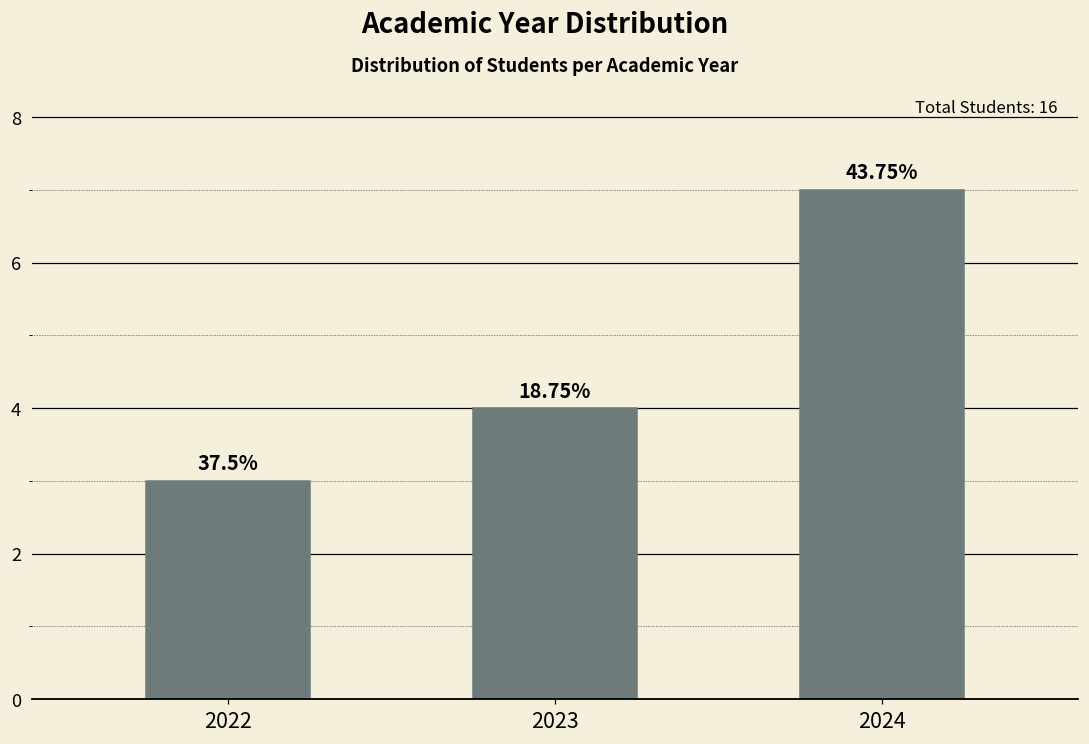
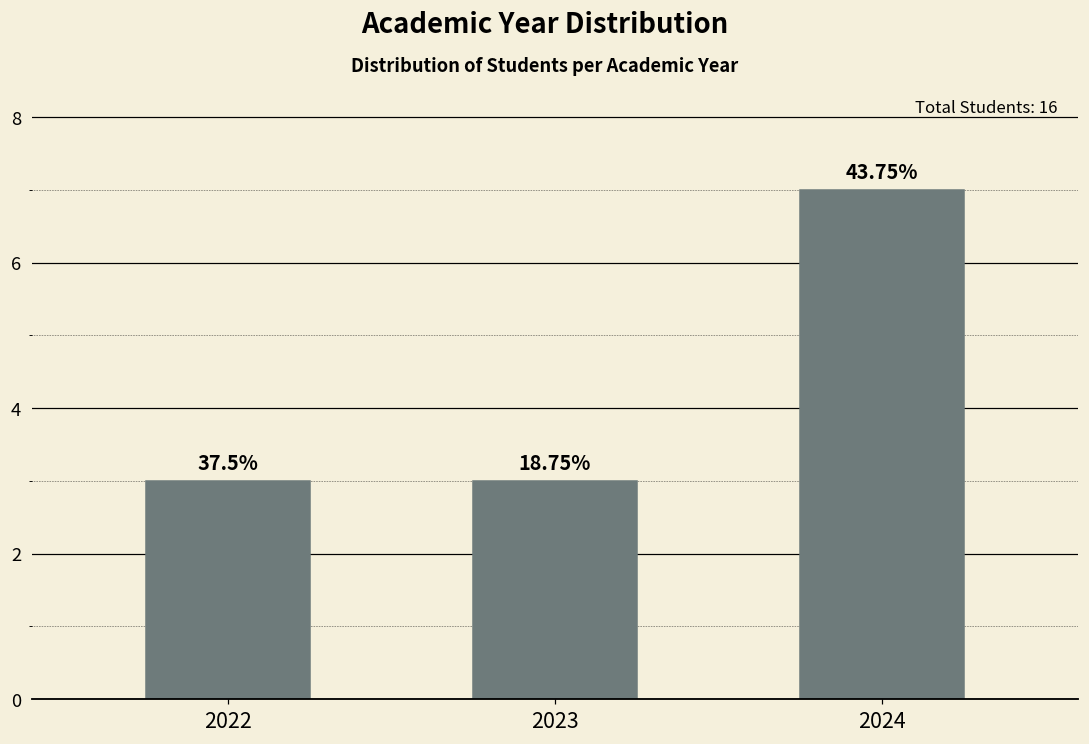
2023: 4 -> 3
